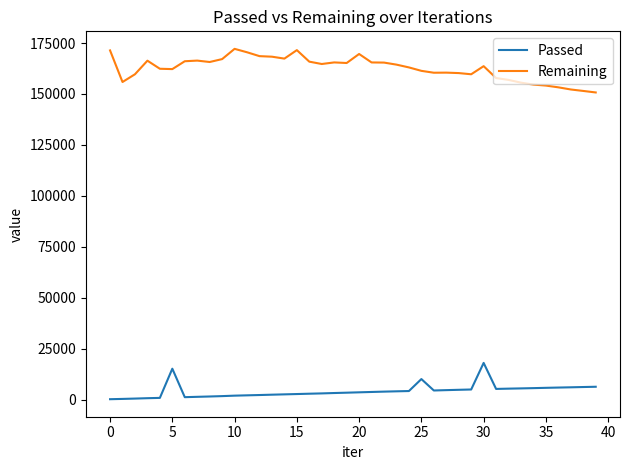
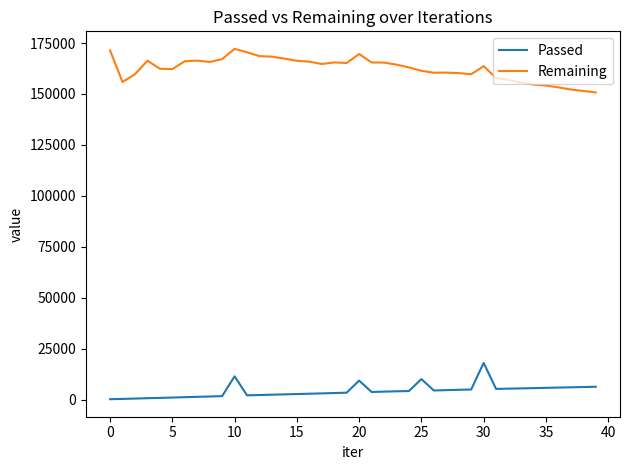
Passed, 5: 15000 -> 1000
Passed, 10: 2000 -> 11000
Remaining, 15: 172000 -> 166000
Passed, 20: 4000 -> 9000
